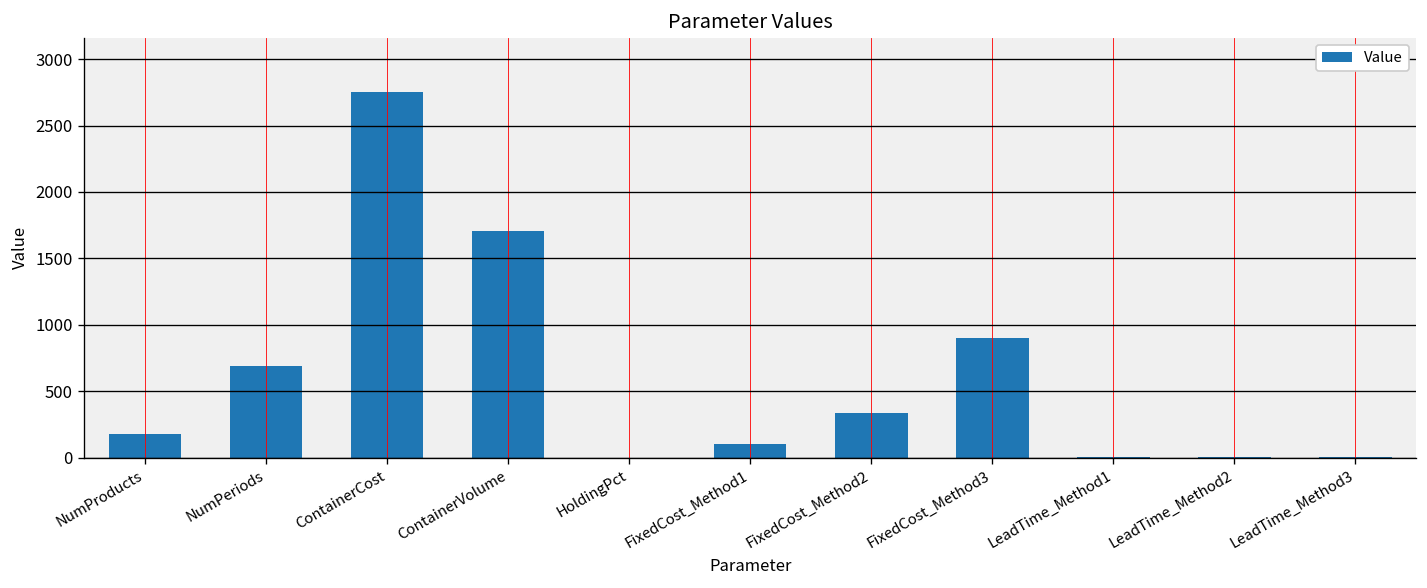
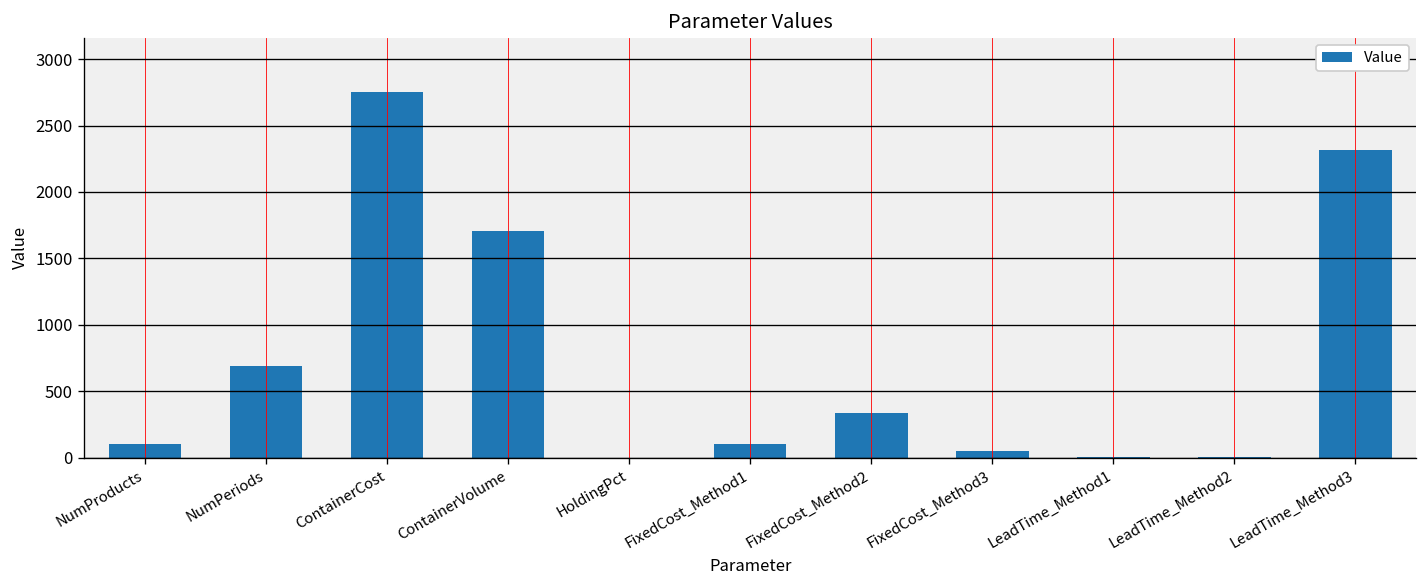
NumProducts: 170 -> 100
FixedCost_Method3: 900 -> 50
LeadTime_Method3: 0 -> 2320
